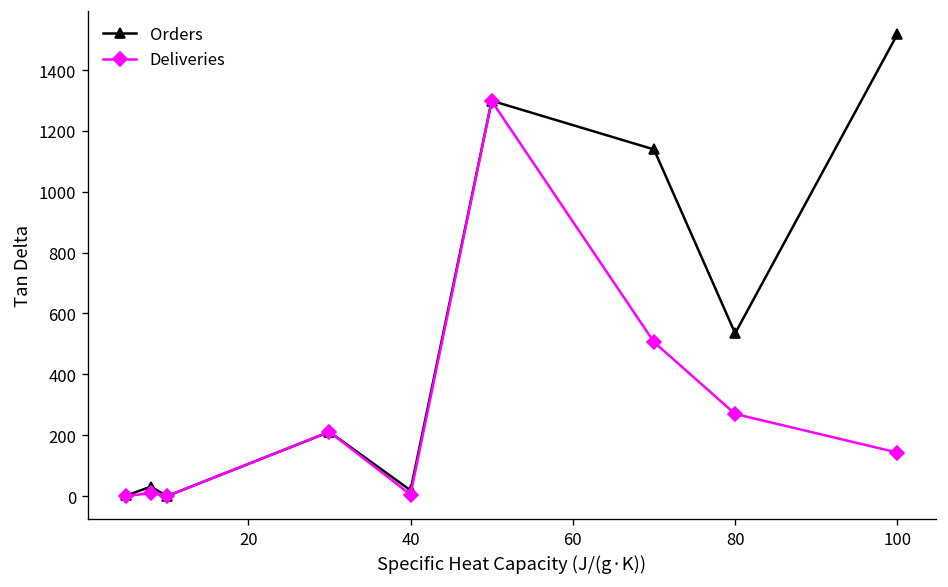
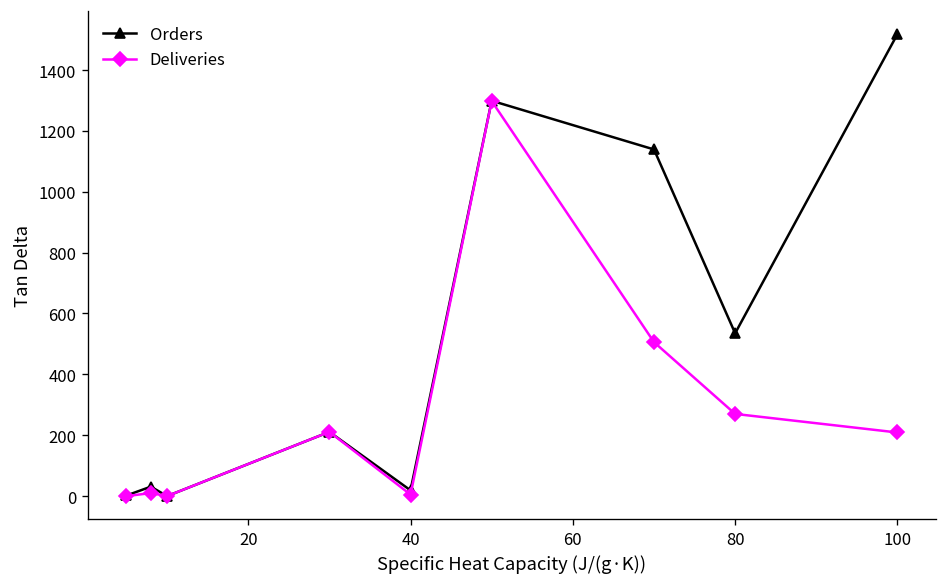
Deliveries, 100: 140 -> 210
